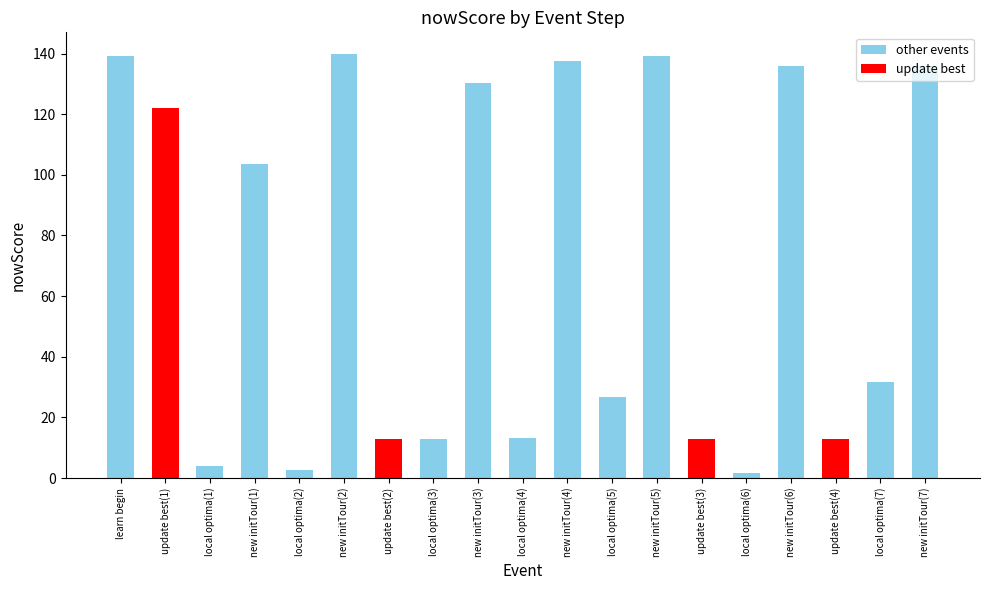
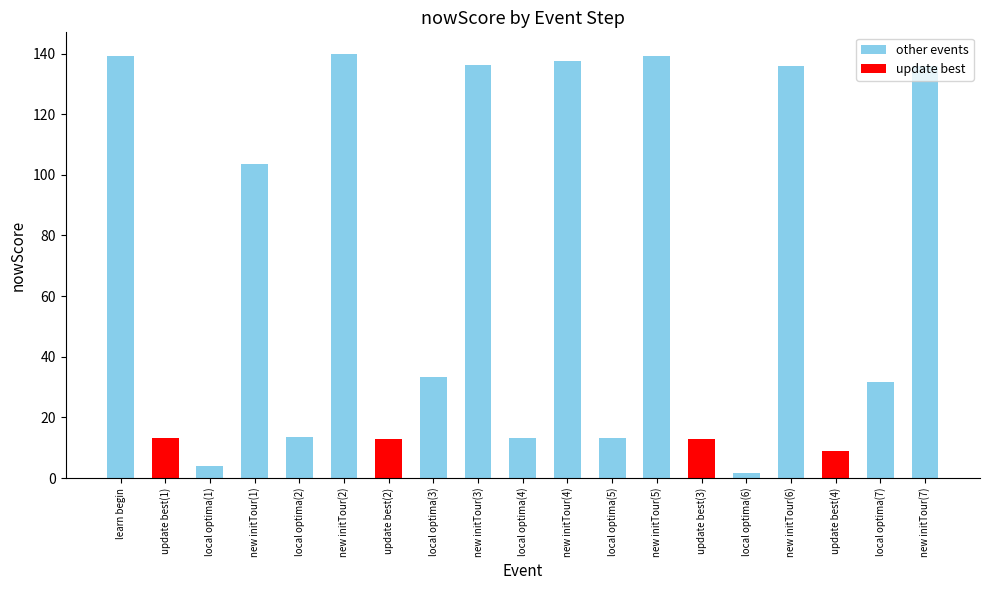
update best, update best(1): 122 -> 13
other events, local optima(2): 3 -> 14
other events, local optima(3): 13 -> 33
other events, new initTour(3): 130 -> 136
other events, local optima(5): 27 -> 13
update best, update best(4): 13 -> 9
